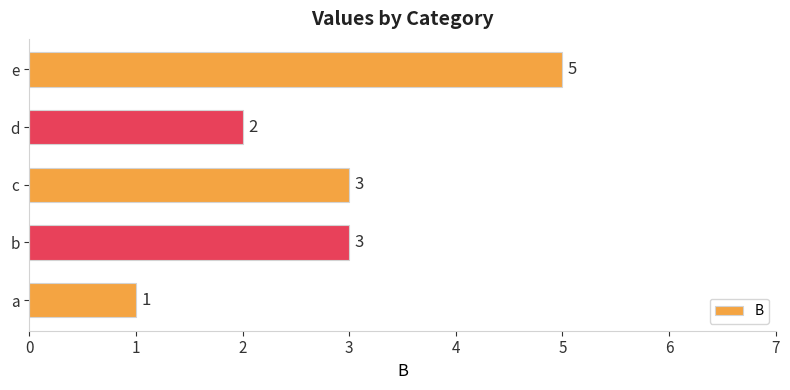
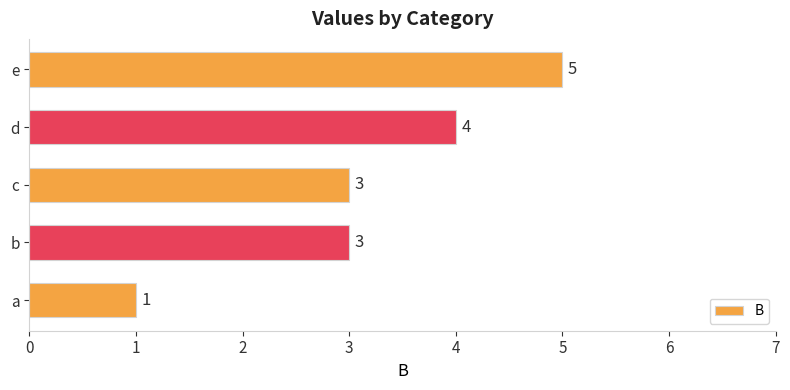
d: 2 -> 4
